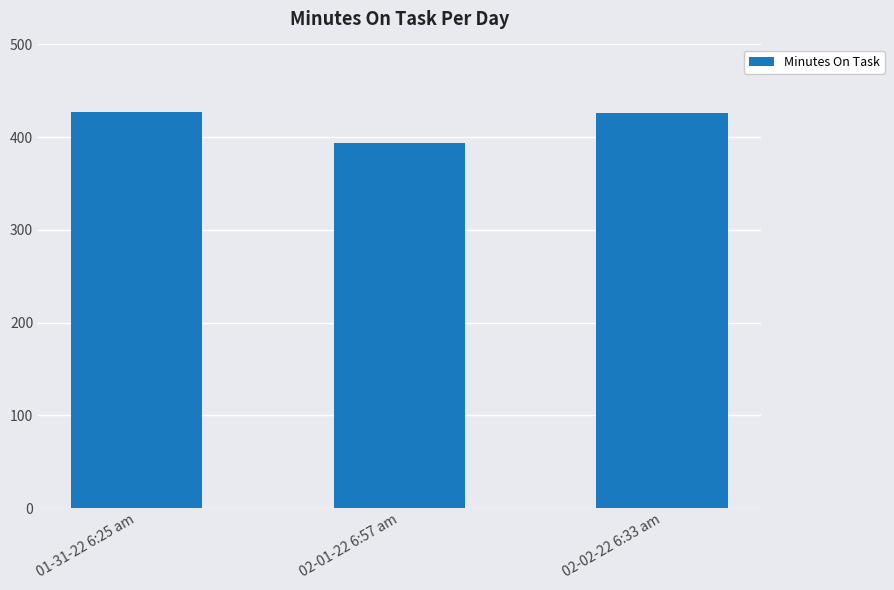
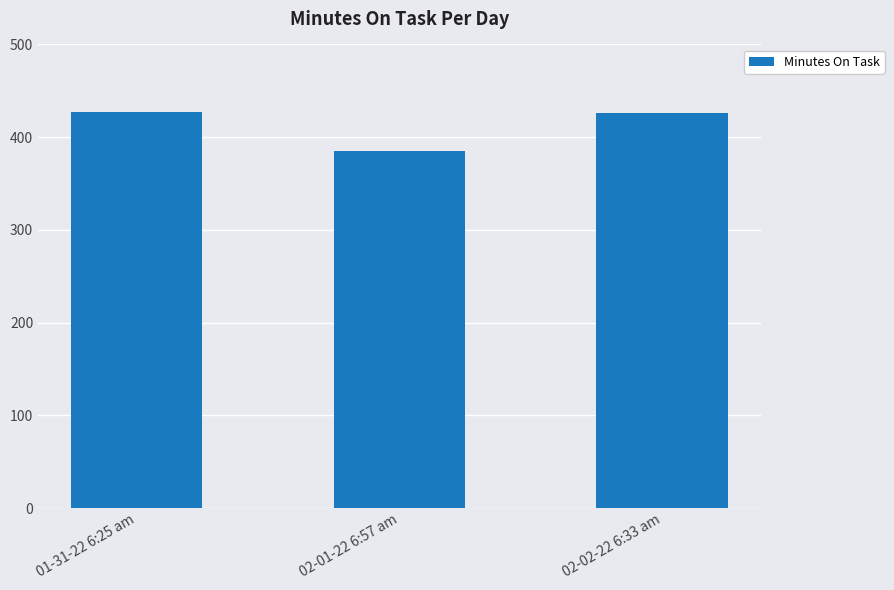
02-01-22 6:57 am: 394 -> 385
